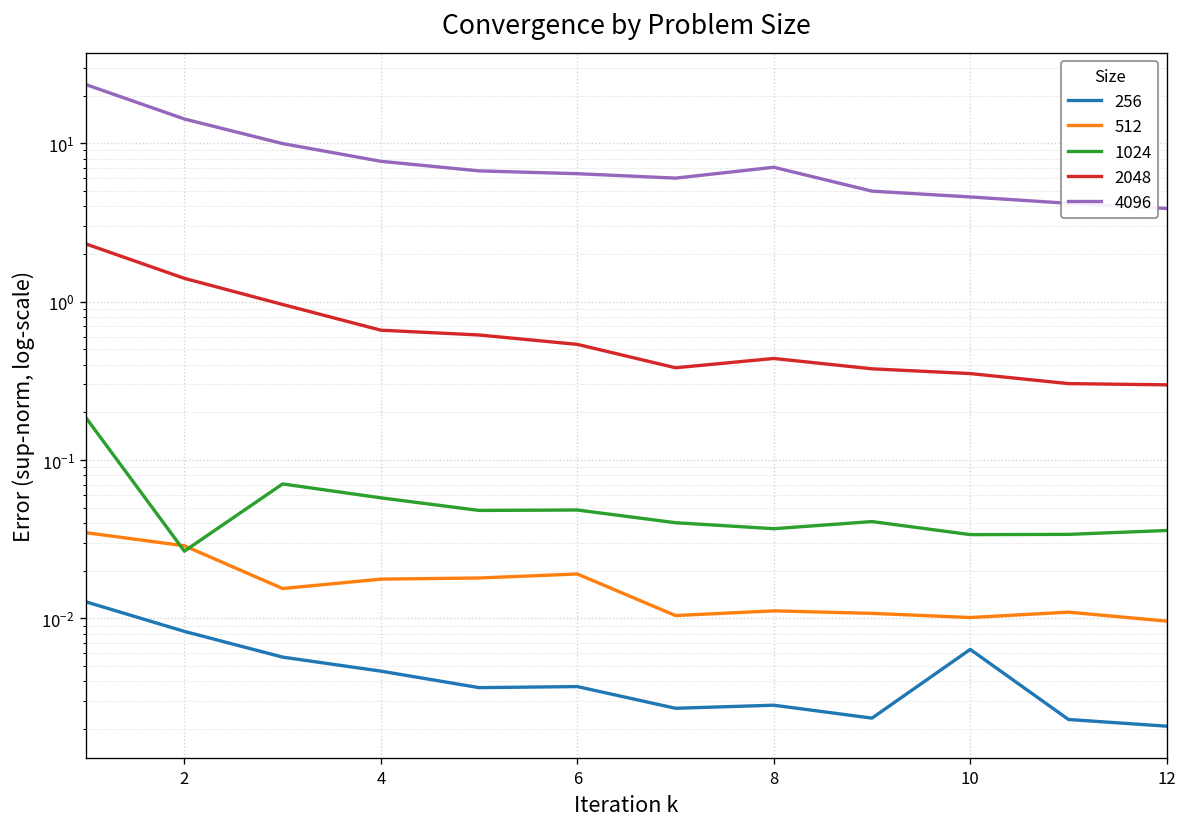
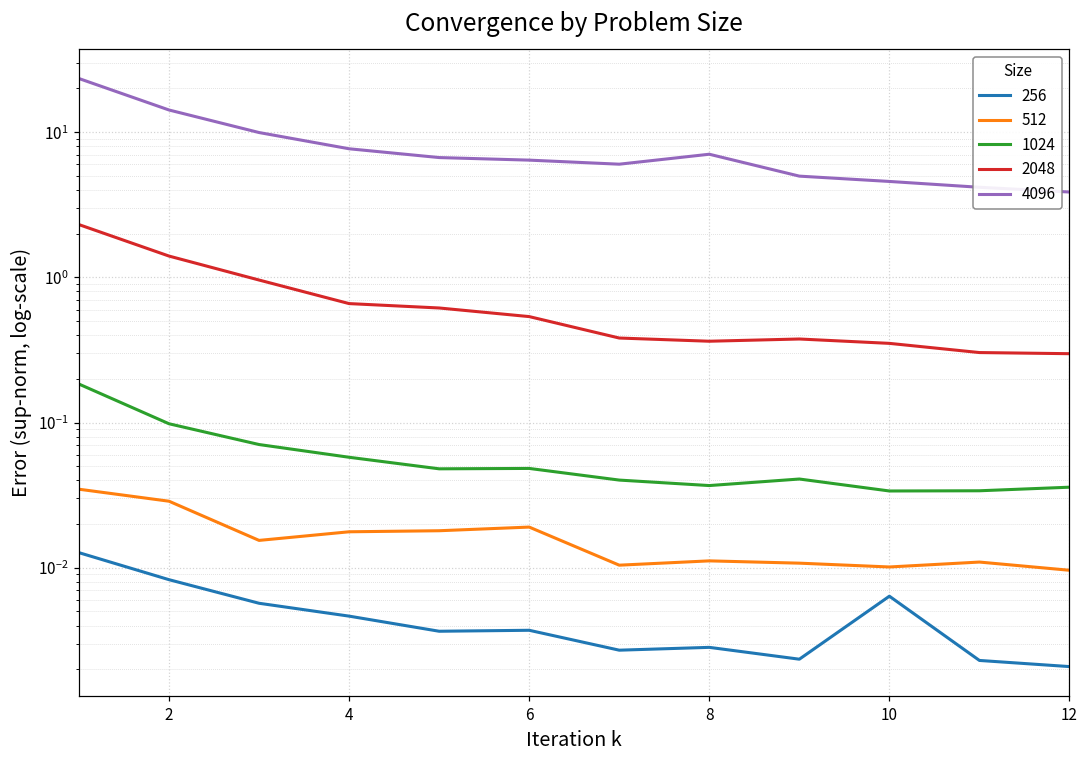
1024, 2: 0.027 -> 0.10
2048, 8: 0.44 -> 0.36
